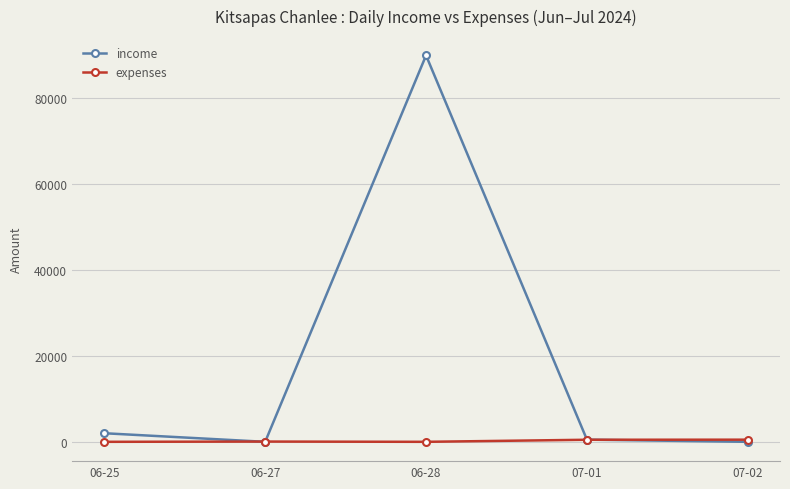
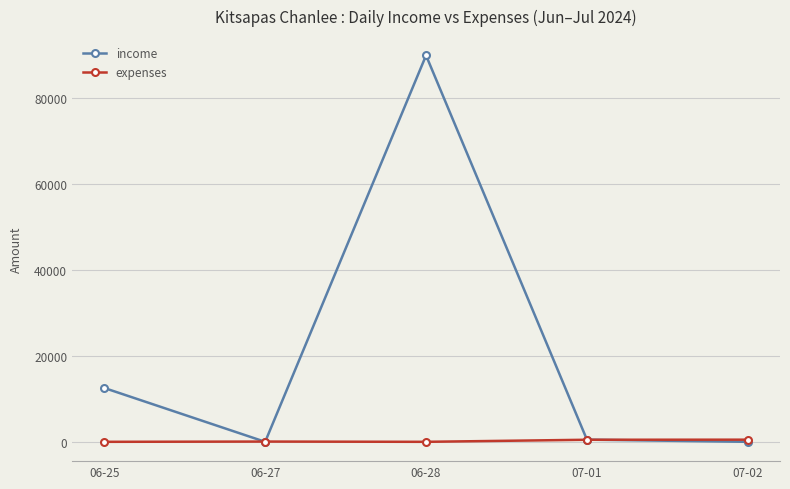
income, 06-25: 2000 -> 13000
